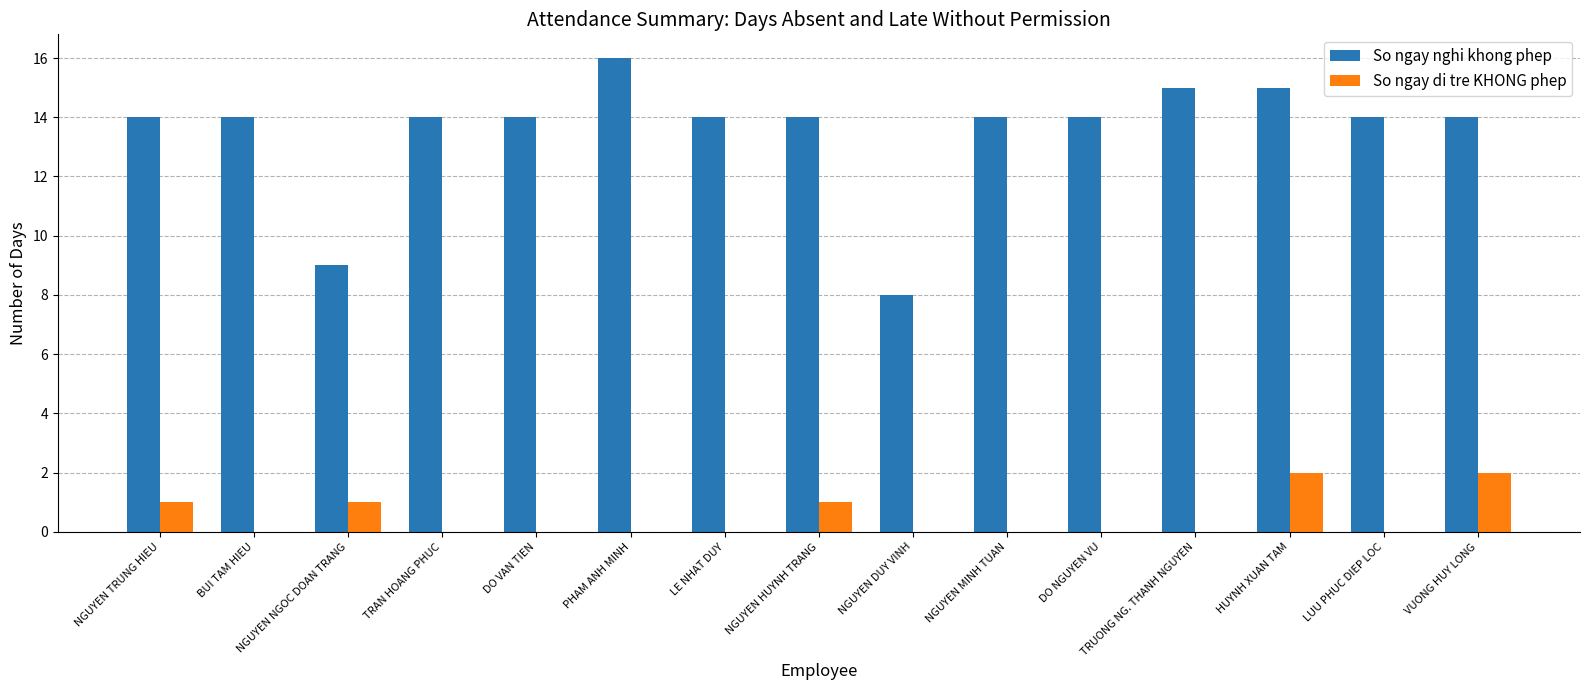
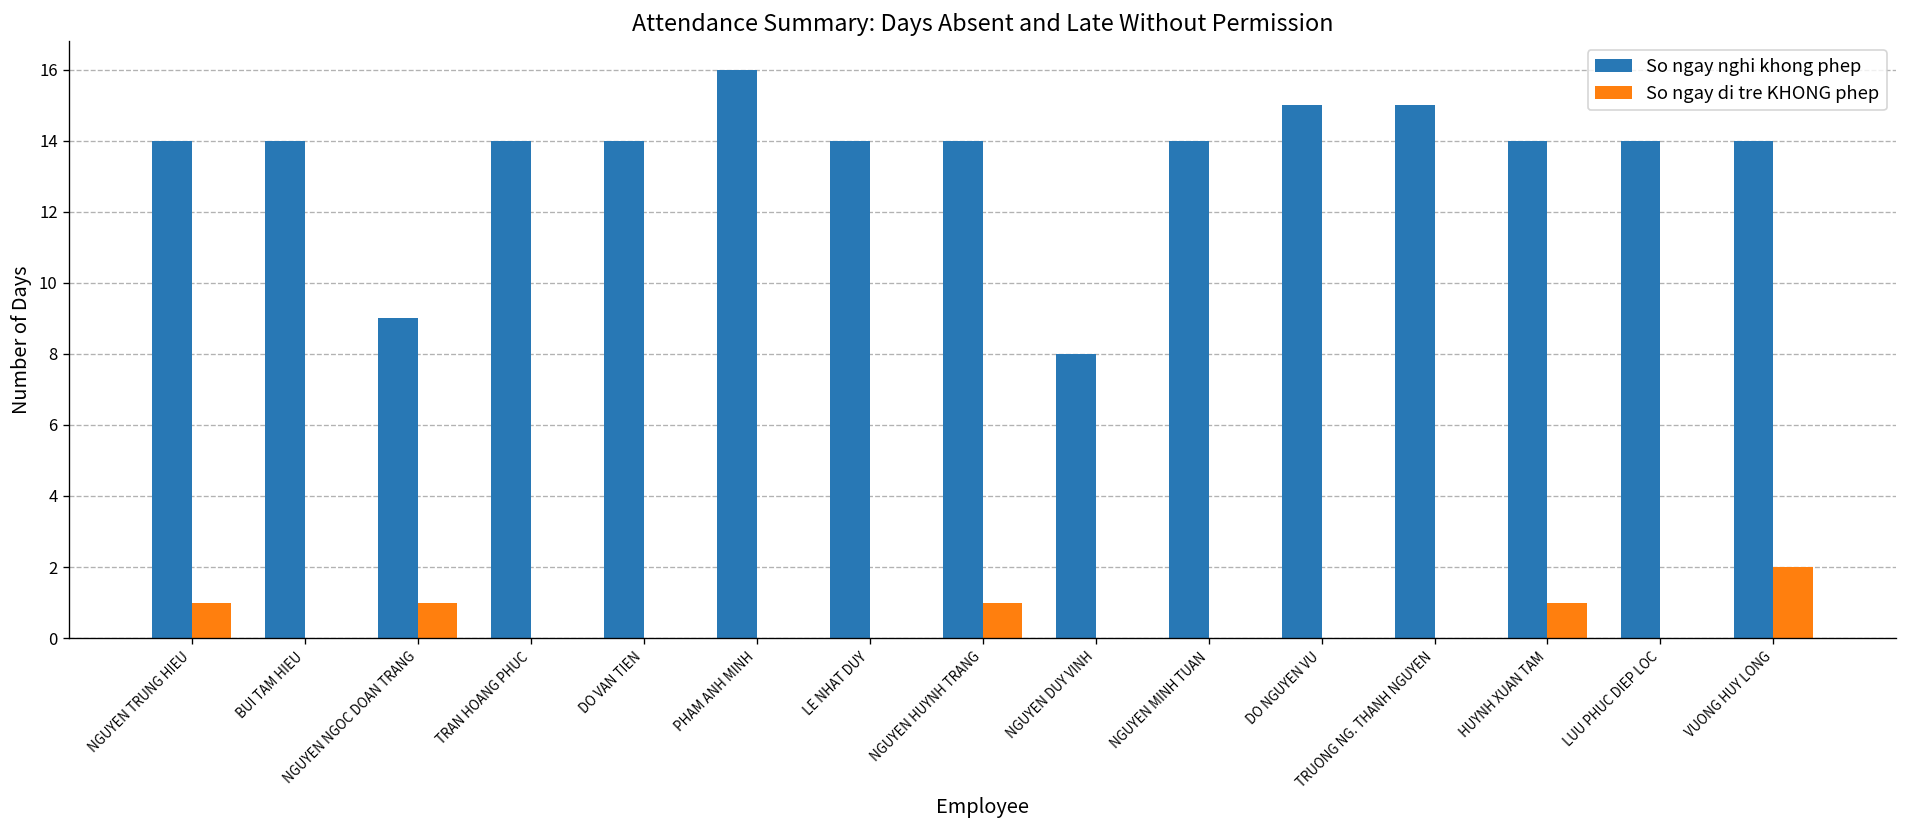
So ngay nghi khong phep, DO NGUYEN VU: 14 -> 15
So ngay nghi khong phep, HUYNH XUAN TAM: 15 -> 14
So ngay di tre KHONG phep, HUYNH XUAN TAM: 2 -> 1
